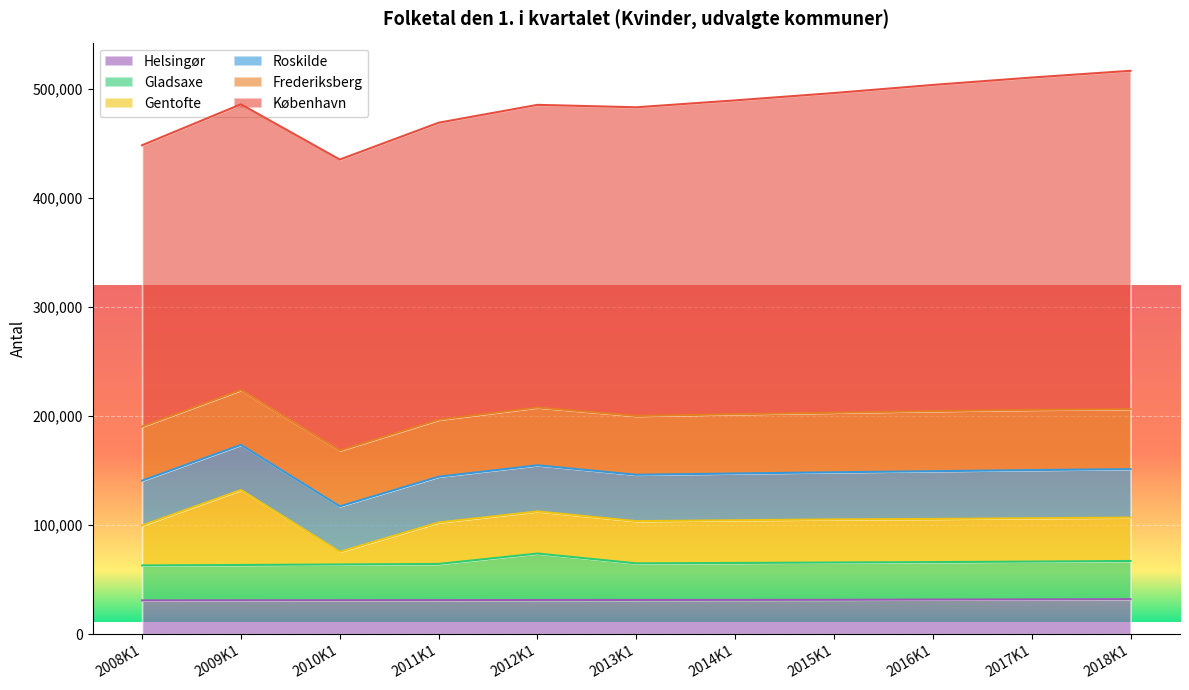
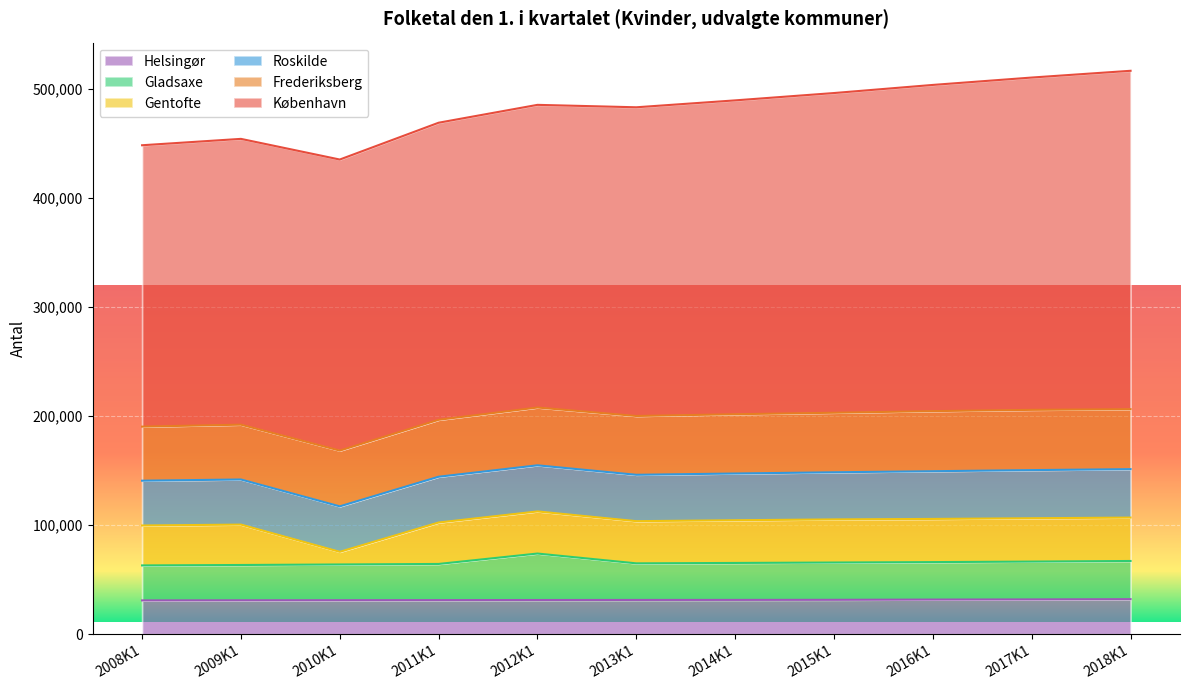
Gentofte, 2009K1: 69,000 -> 37,000
